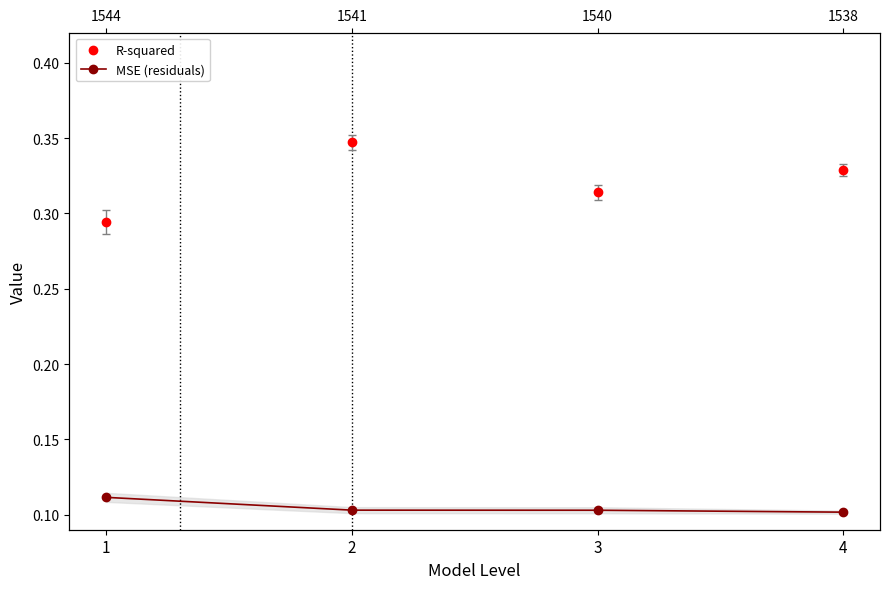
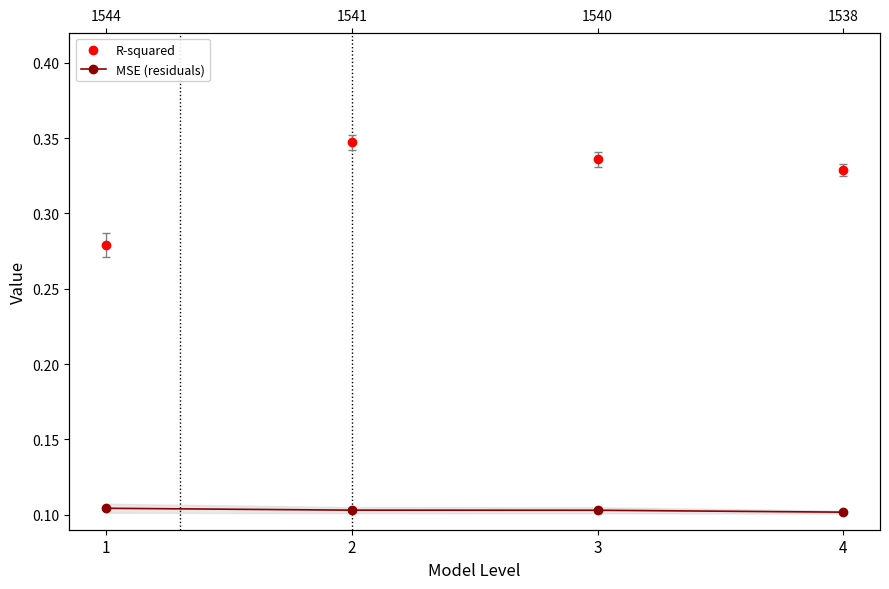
R-squared, 1: 0.294 -> 0.279
MSE (residuals), 1: 0.111 -> 0.104
R-squared, 3: 0.314 -> 0.336
